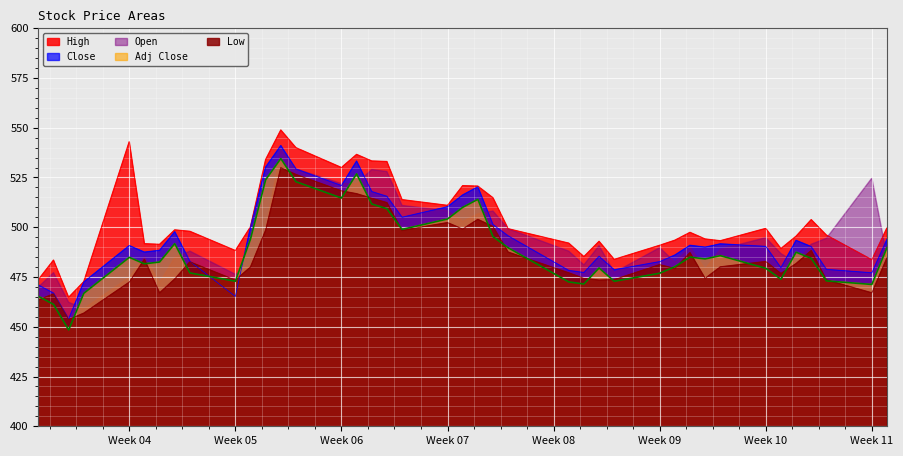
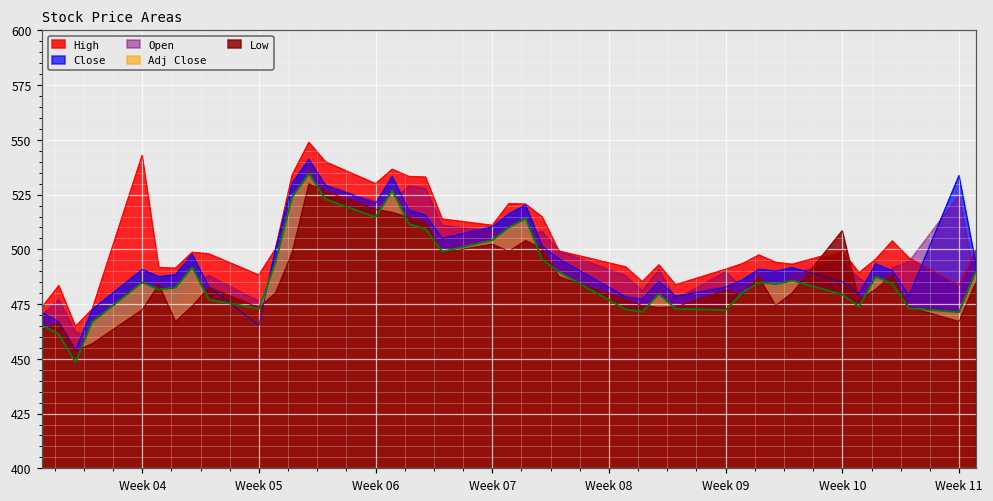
Adj Close, Week 09: 477 -> 472
Close, Week 10: 490 -> 485
Low, Week 10: 483 -> 509
Close, Week 11: 477 -> 534
